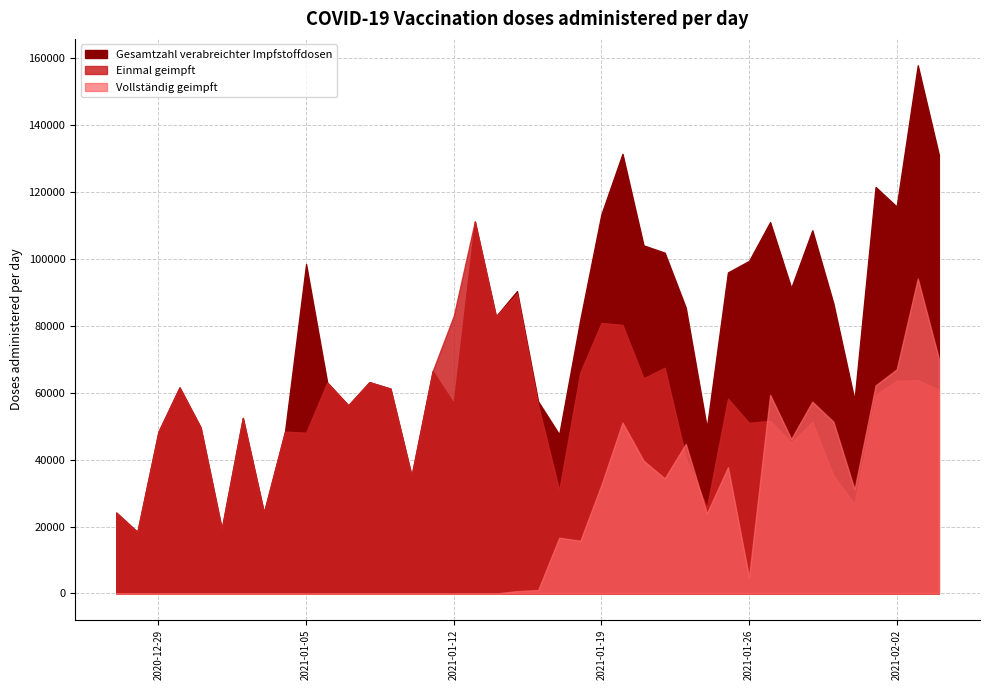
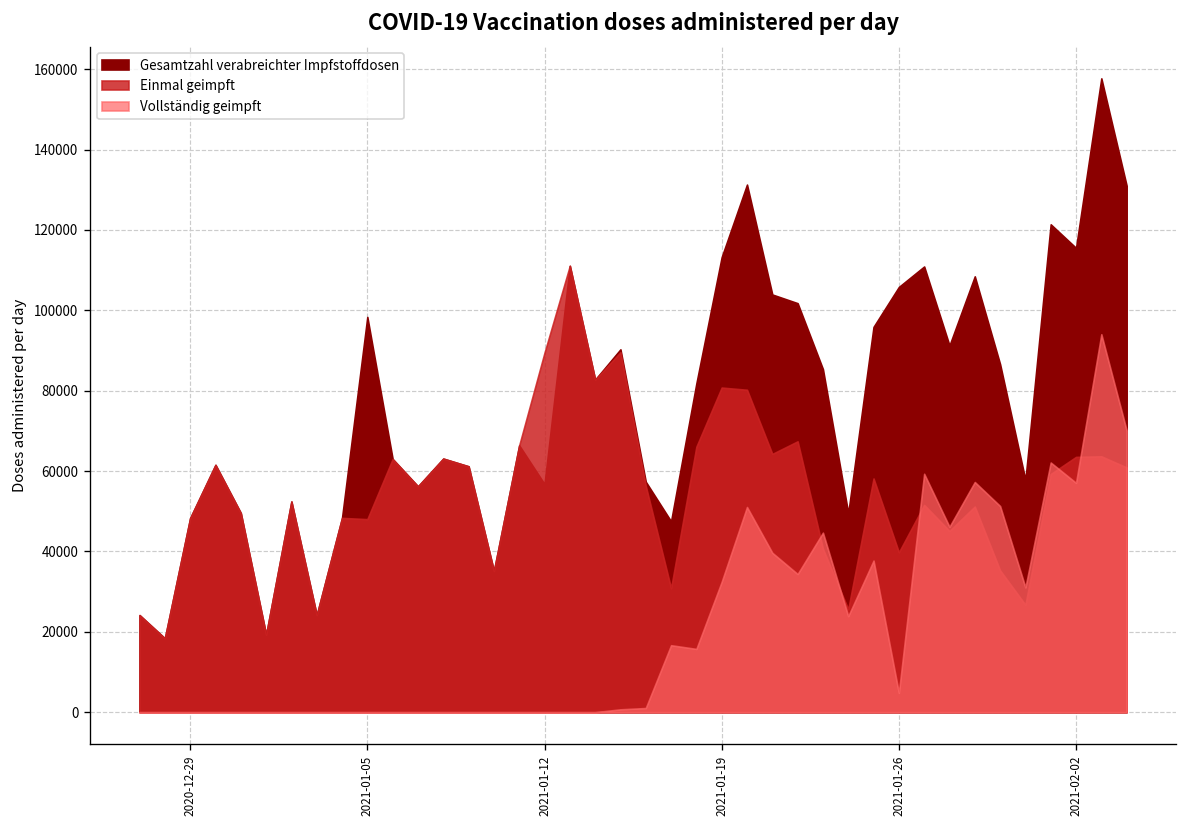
Einmal geimpft, 2021-01-12: 83000 -> 89000
Gesamtzahl verabreichter Impfstoffdosen, 2021-01-26: 99000 -> 106000
Einmal geimpft, 2021-01-26: 51000 -> 40000
Vollständig geimpft, 2021-02-02: 67000 -> 57000
